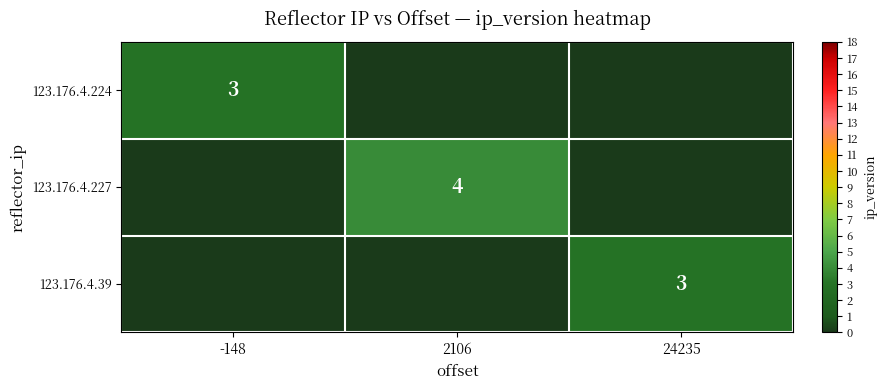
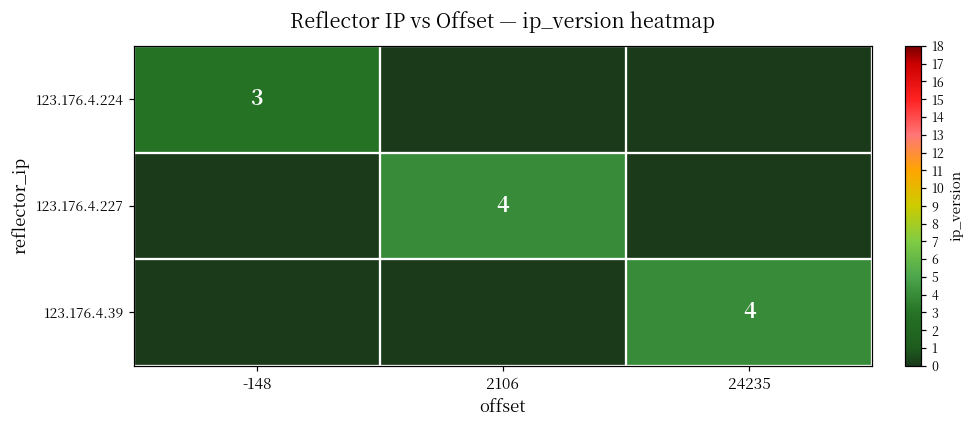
123.176.4.39, 24235: 3 -> 4
